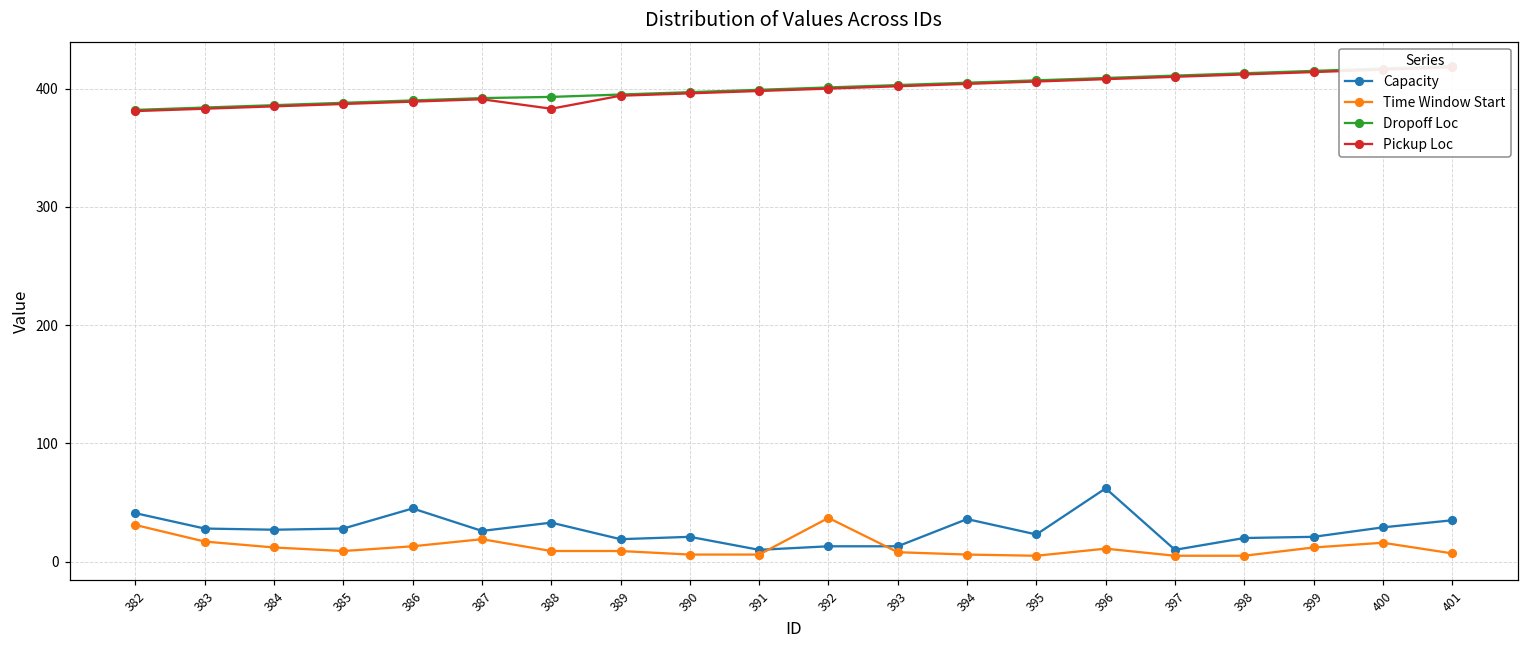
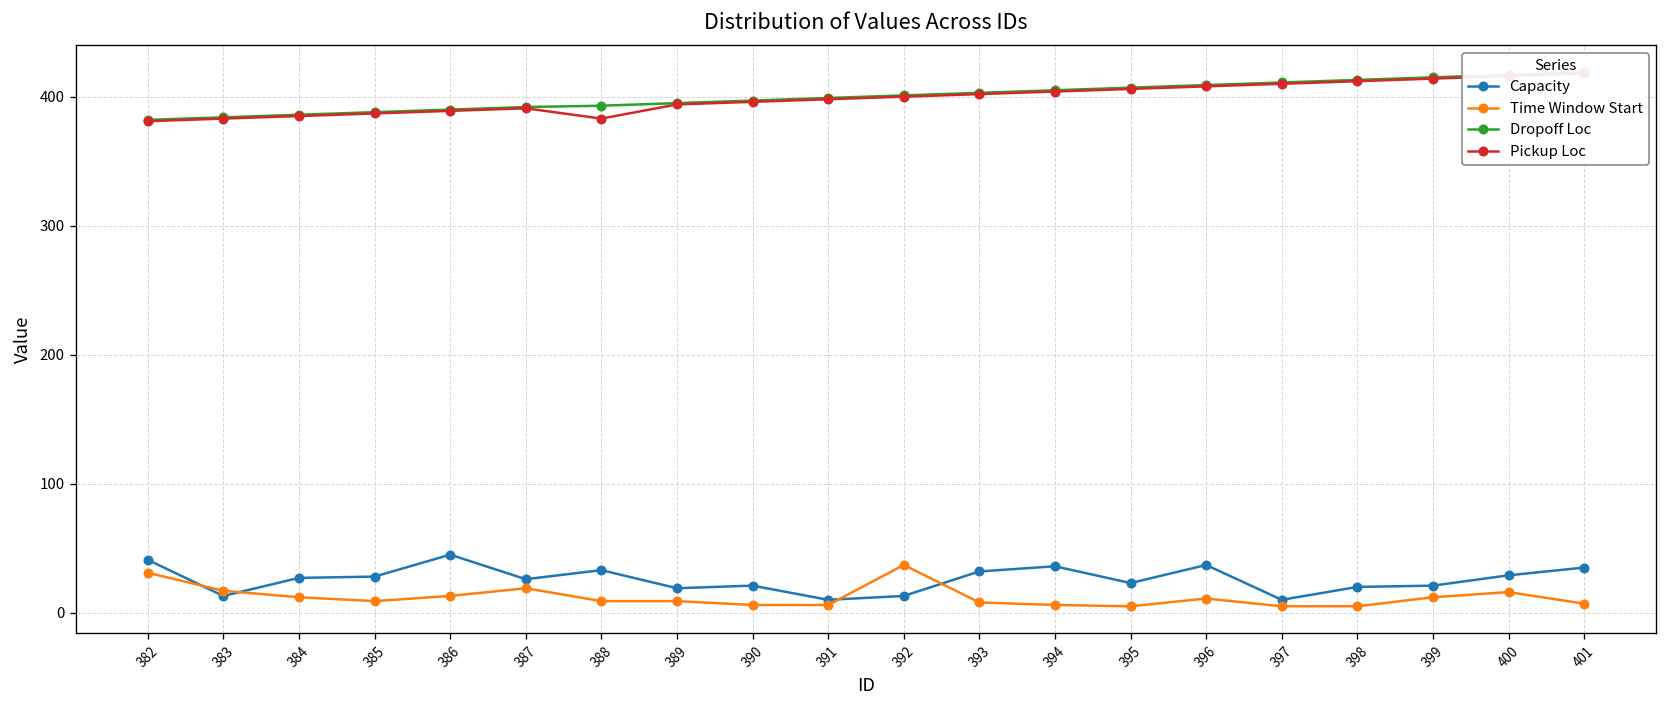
Capacity, 383: 28 -> 13
Capacity, 393: 13 -> 32
Capacity, 396: 62 -> 37
